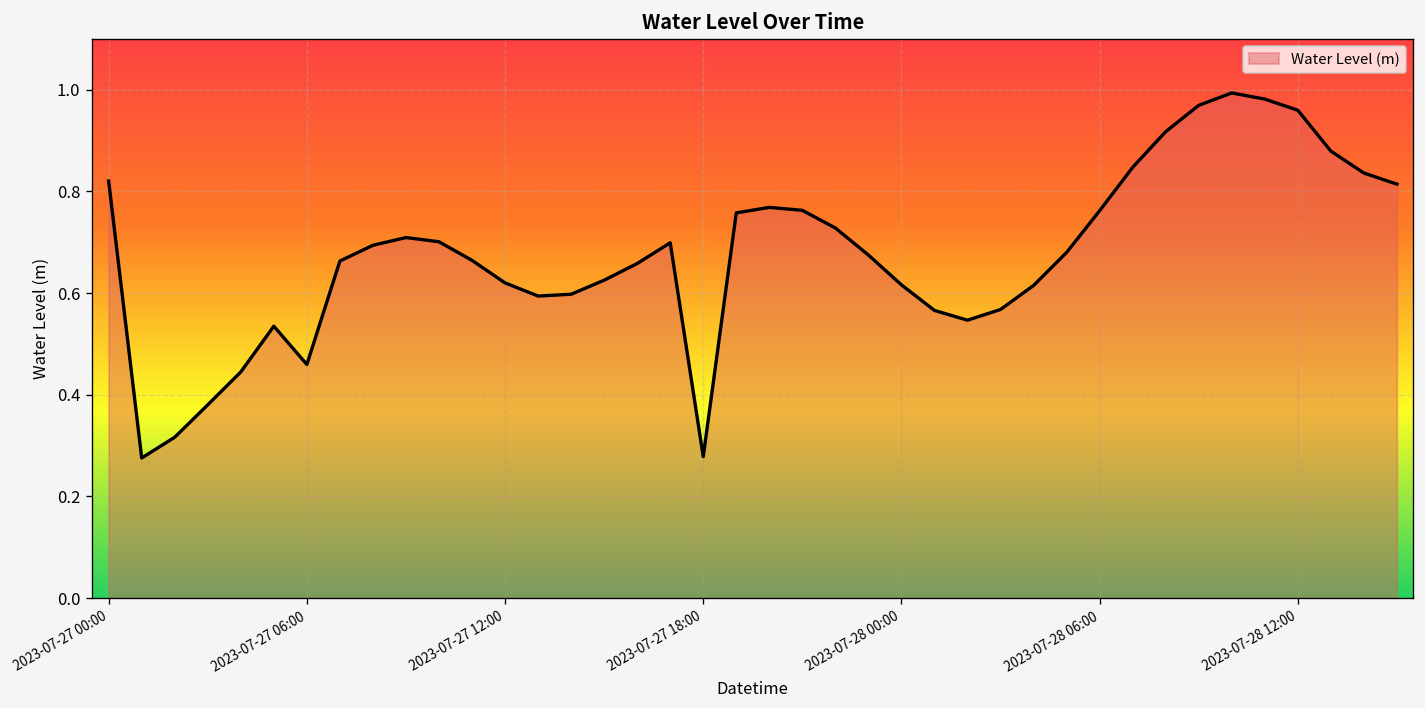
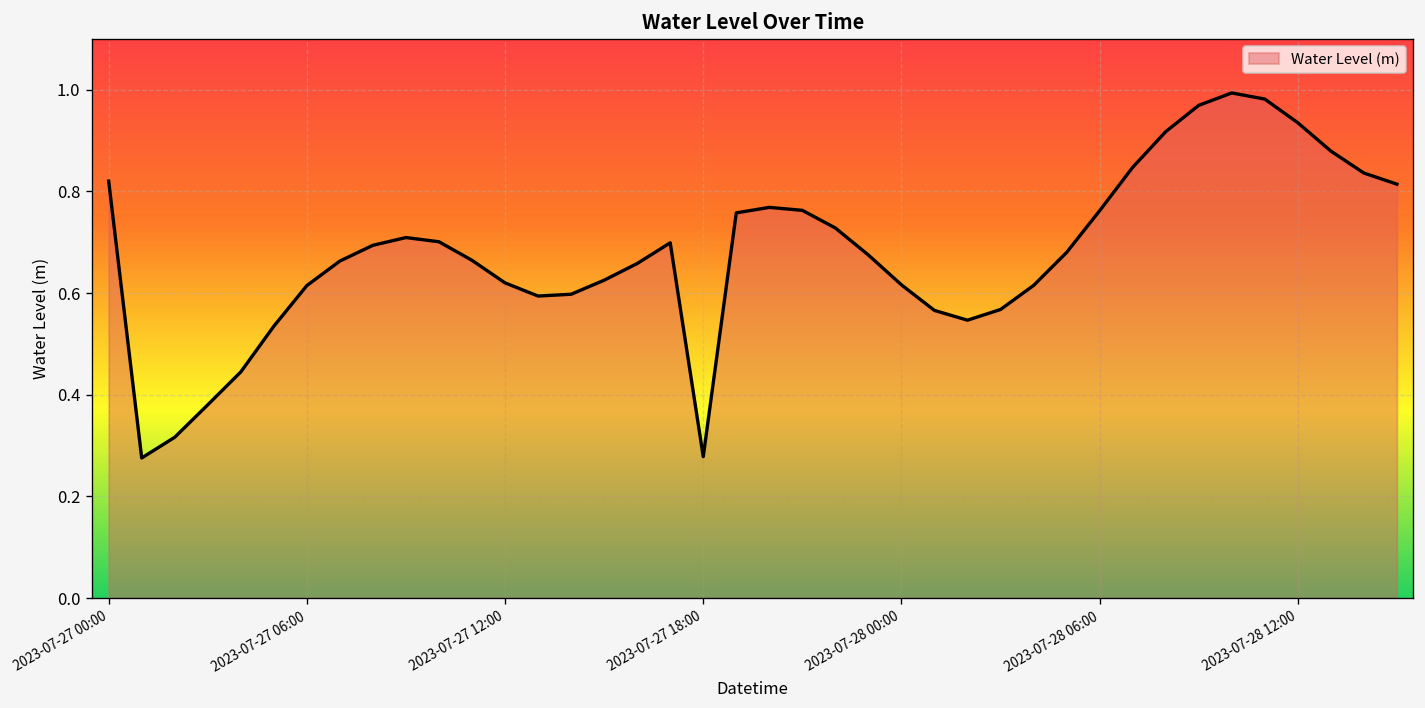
2023-07-27 06:00: 0.46 -> 0.61
2023-07-28 12:00: 0.96 -> 0.93
